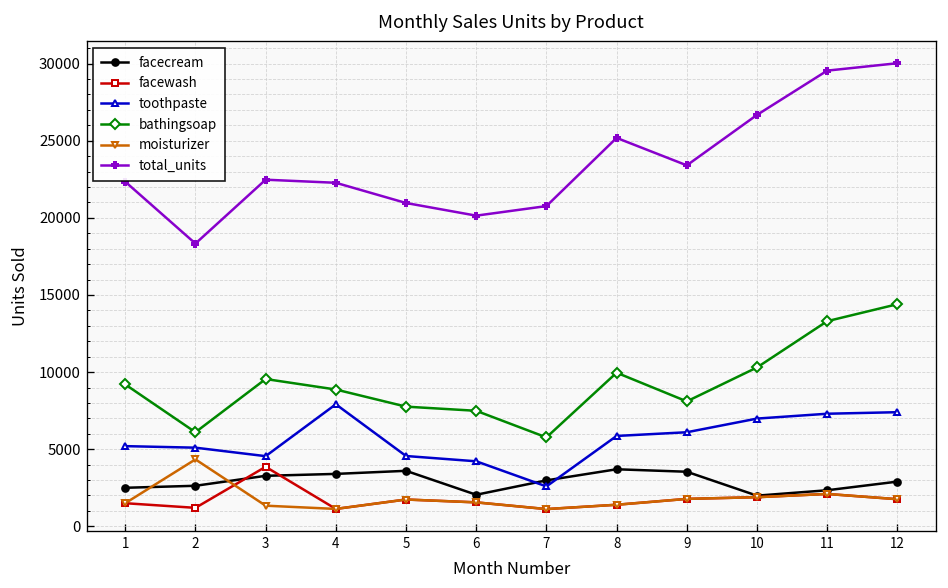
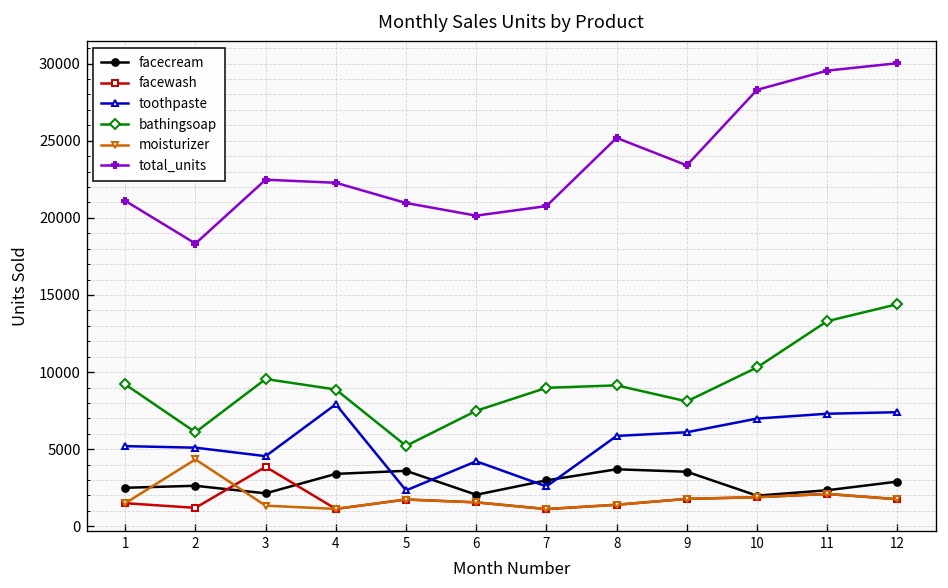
total_units, 1: 22300 -> 21100
facecream, 3: 3300 -> 2100
toothpaste, 5: 4600 -> 2300
bathingsoap, 5: 7800 -> 5200
bathingsoap, 7: 5800 -> 9000
bathingsoap, 8: 10000 -> 9100
total_units, 10: 26700 -> 28300
